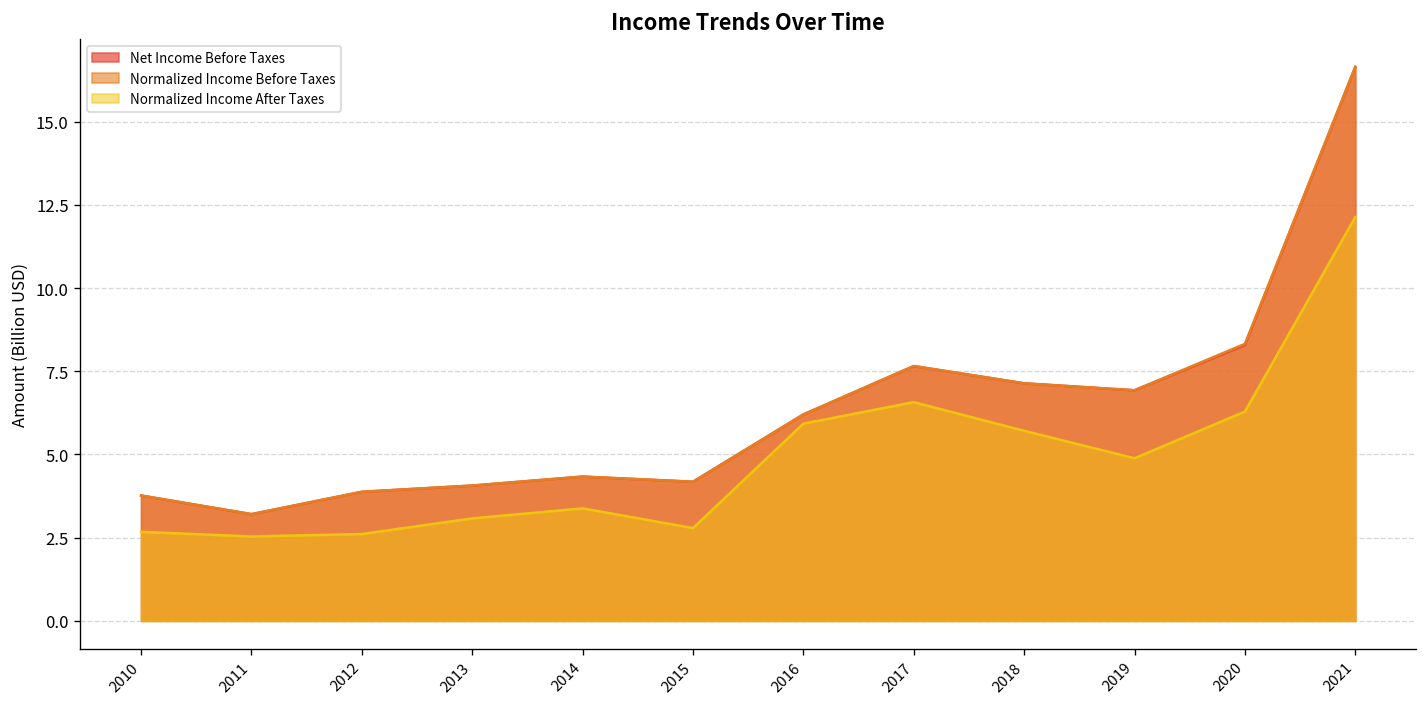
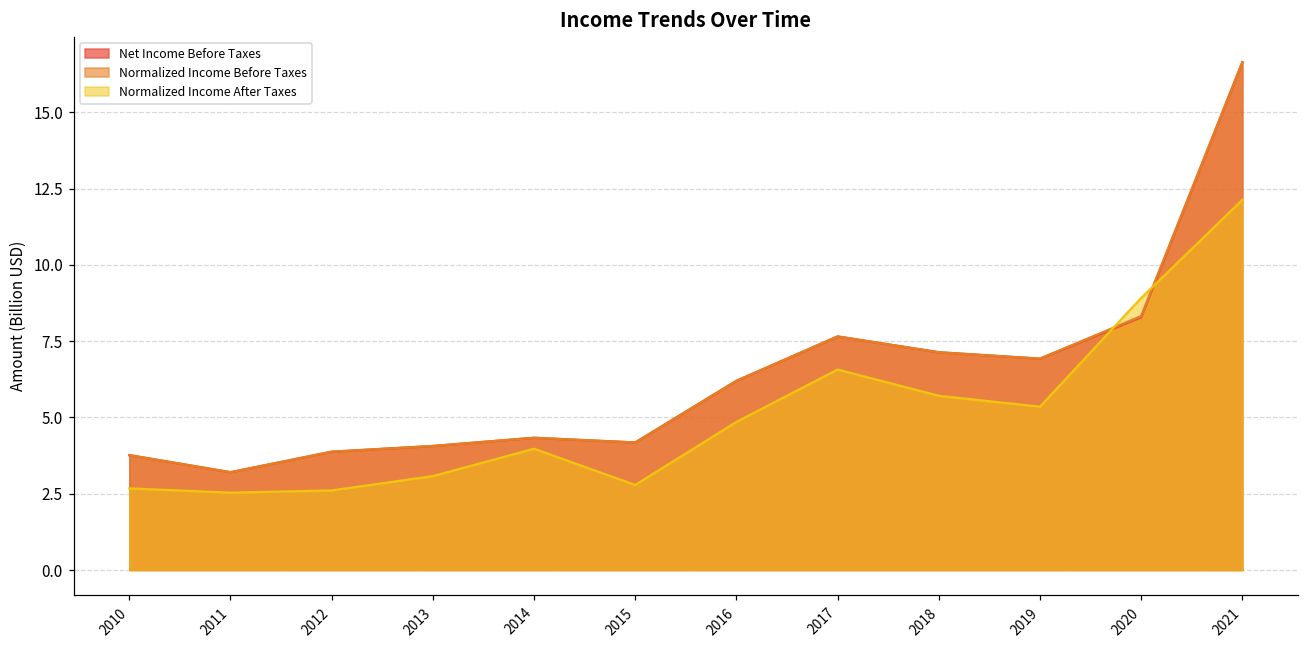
Normalized Income After Taxes, 2014: 3.4 -> 4.0
Normalized Income After Taxes, 2016: 5.9 -> 4.9
Normalized Income After Taxes, 2019: 4.9 -> 5.4
Normalized Income After Taxes, 2020: 6.3 -> 8.9
